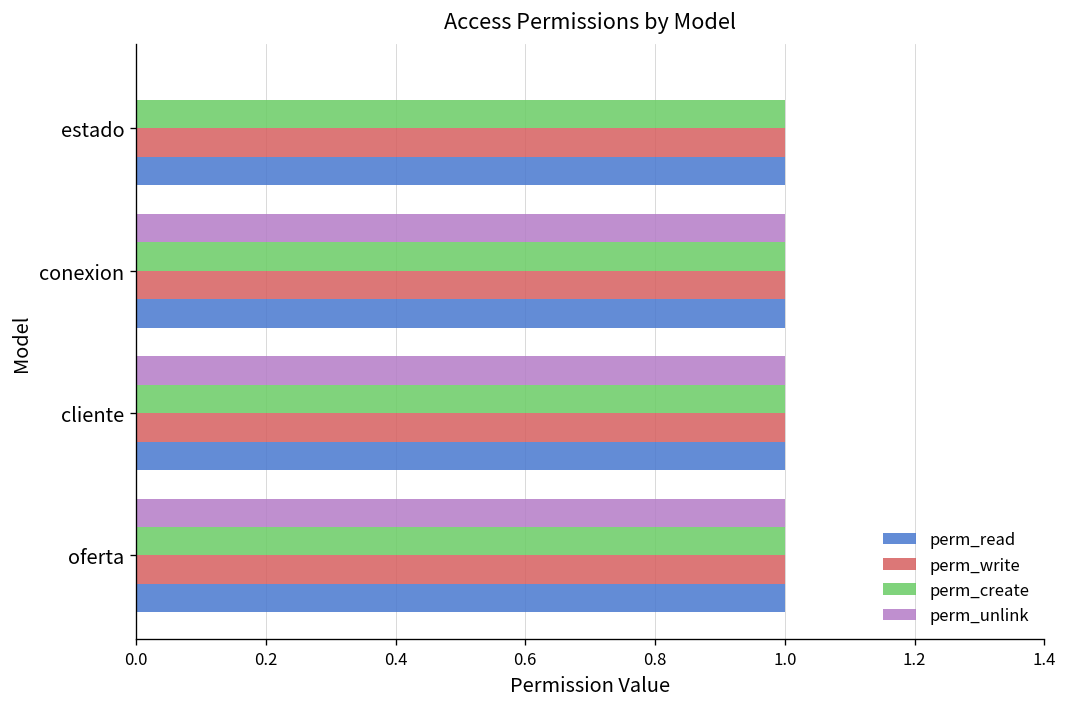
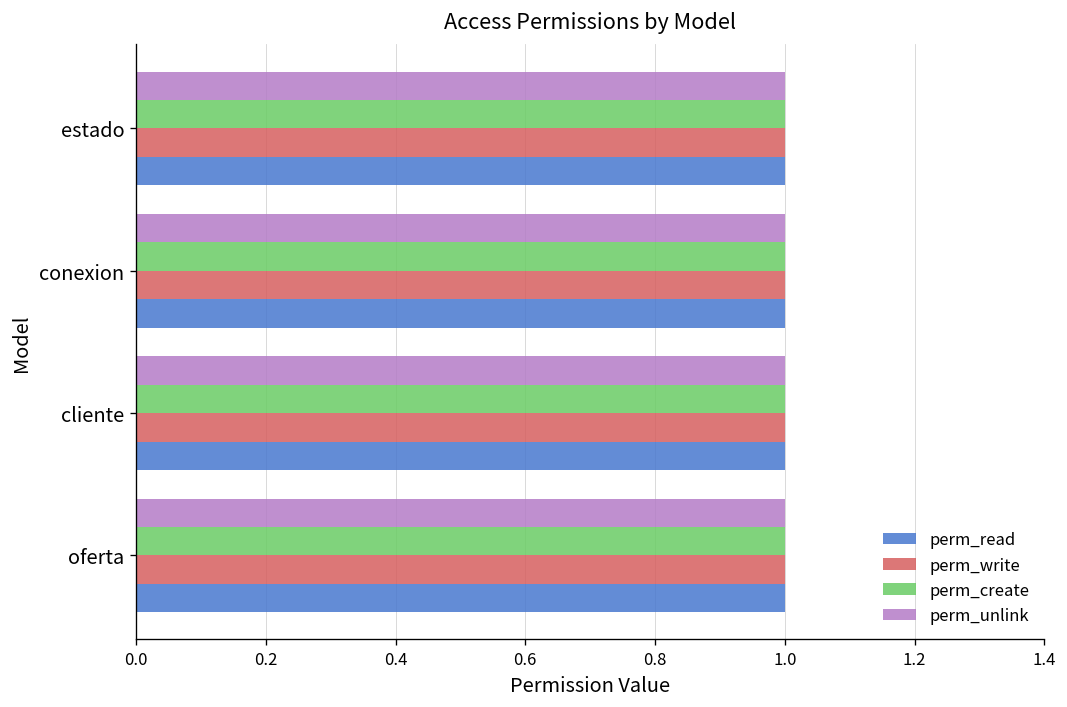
perm_unlink, estado: 0 -> 1
